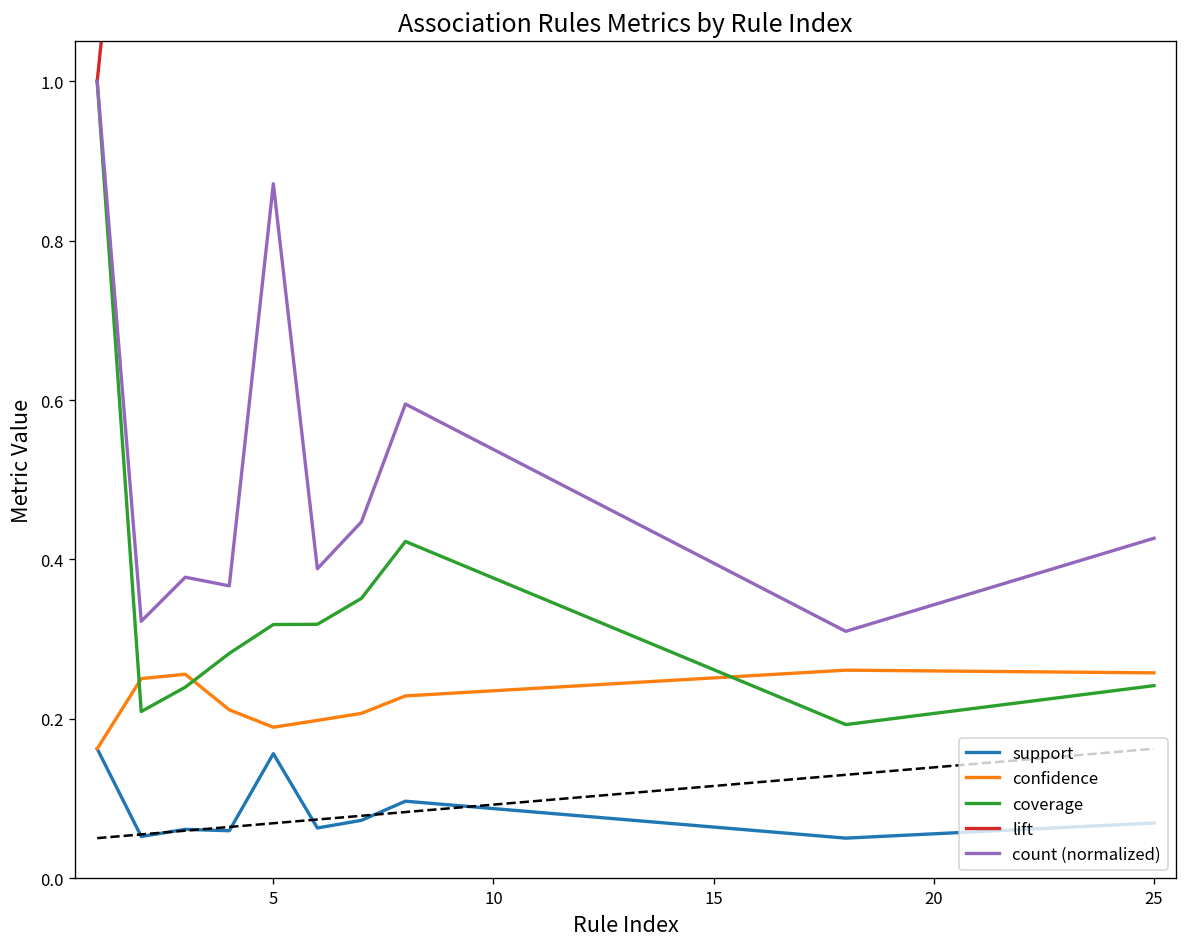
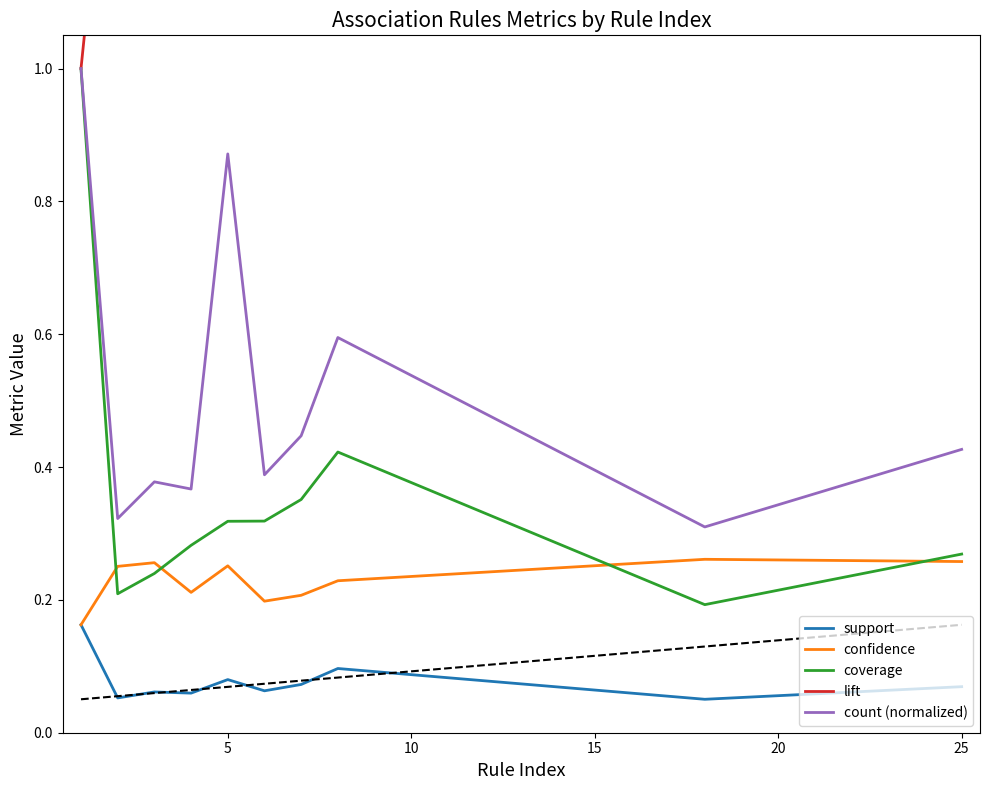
support, 5: 0.16 -> 0.08
confidence, 5: 0.19 -> 0.25
coverage, 25: 0.24 -> 0.27
